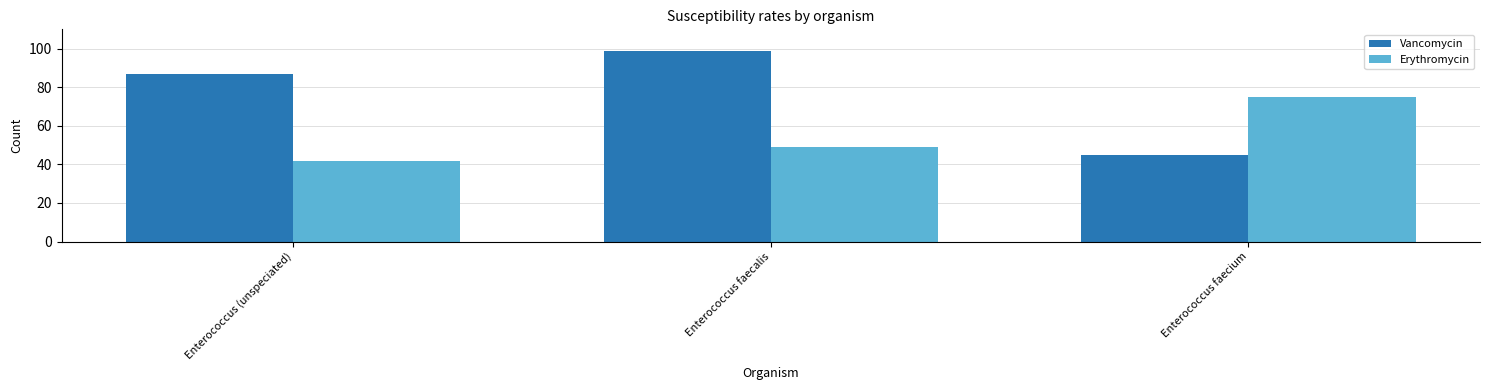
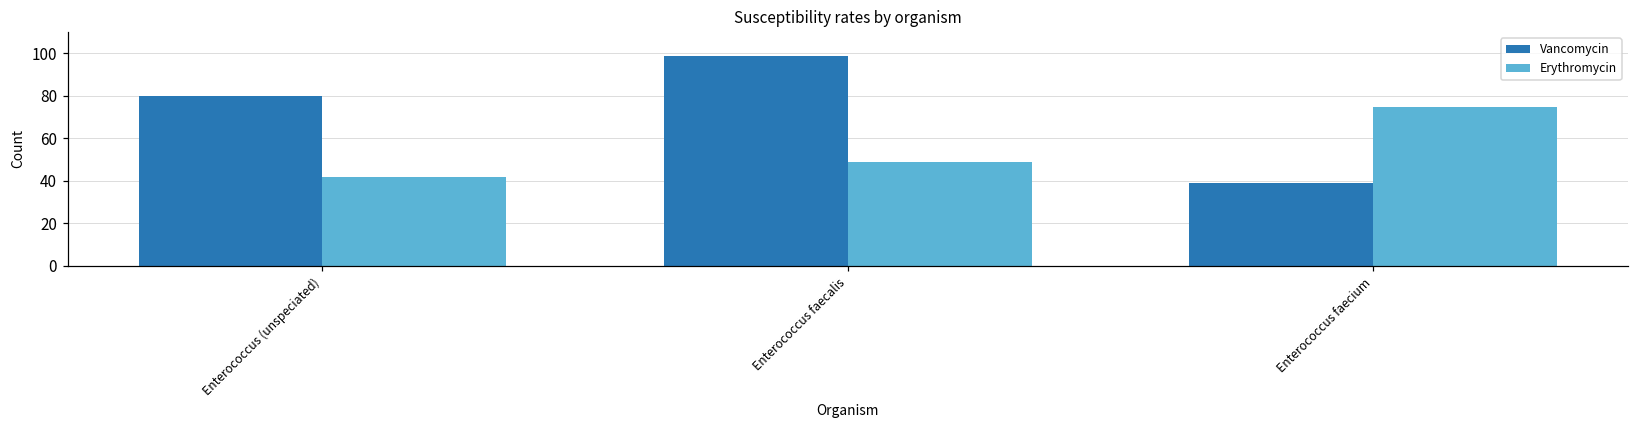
Vancomycin, Enterococcus (unspeciated): 87 -> 80
Vancomycin, Enterococcus faecium: 45 -> 39
